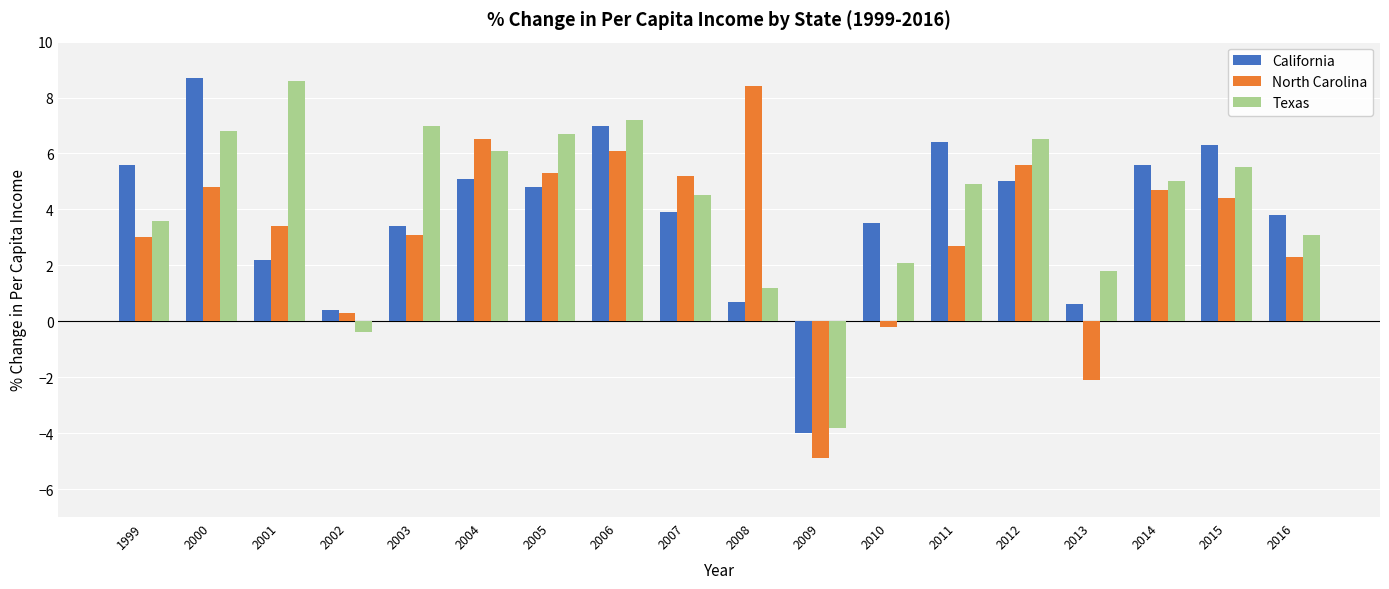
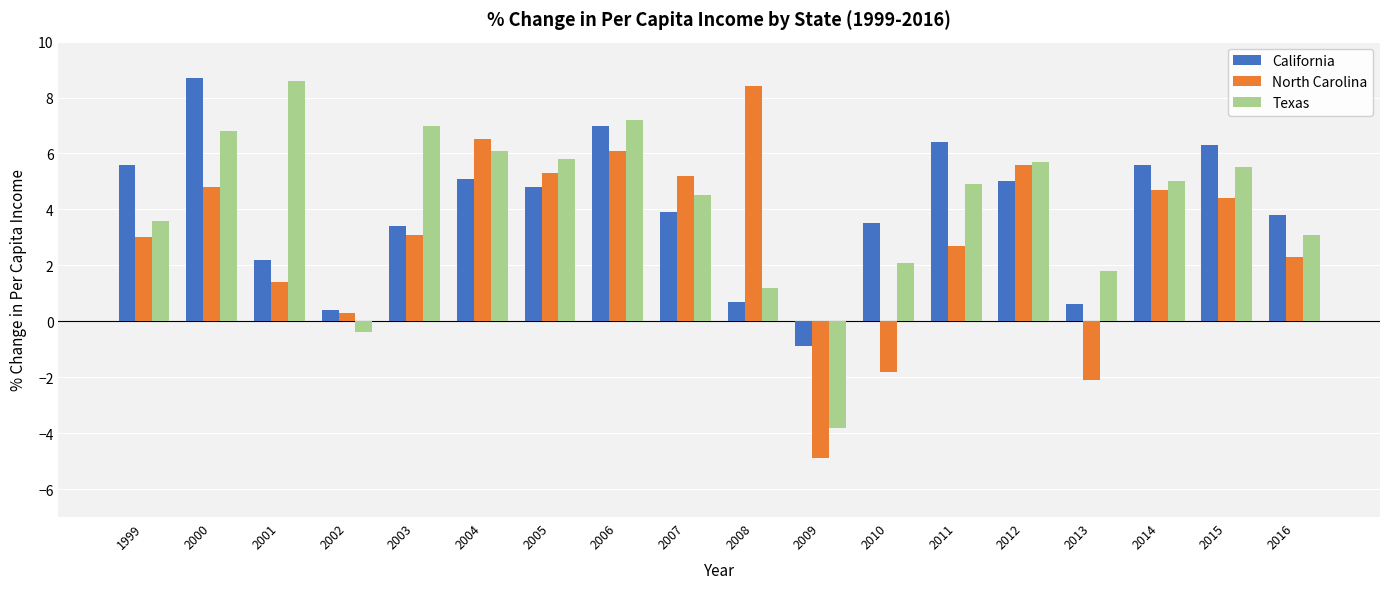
North Carolina, 2001: 3.4 -> 1.4
Texas, 2005: 6.7 -> 5.8
California, 2009: -4.0 -> -0.9
North Carolina, 2010: -0.2 -> -1.8
Texas, 2012: 6.5 -> 5.7
